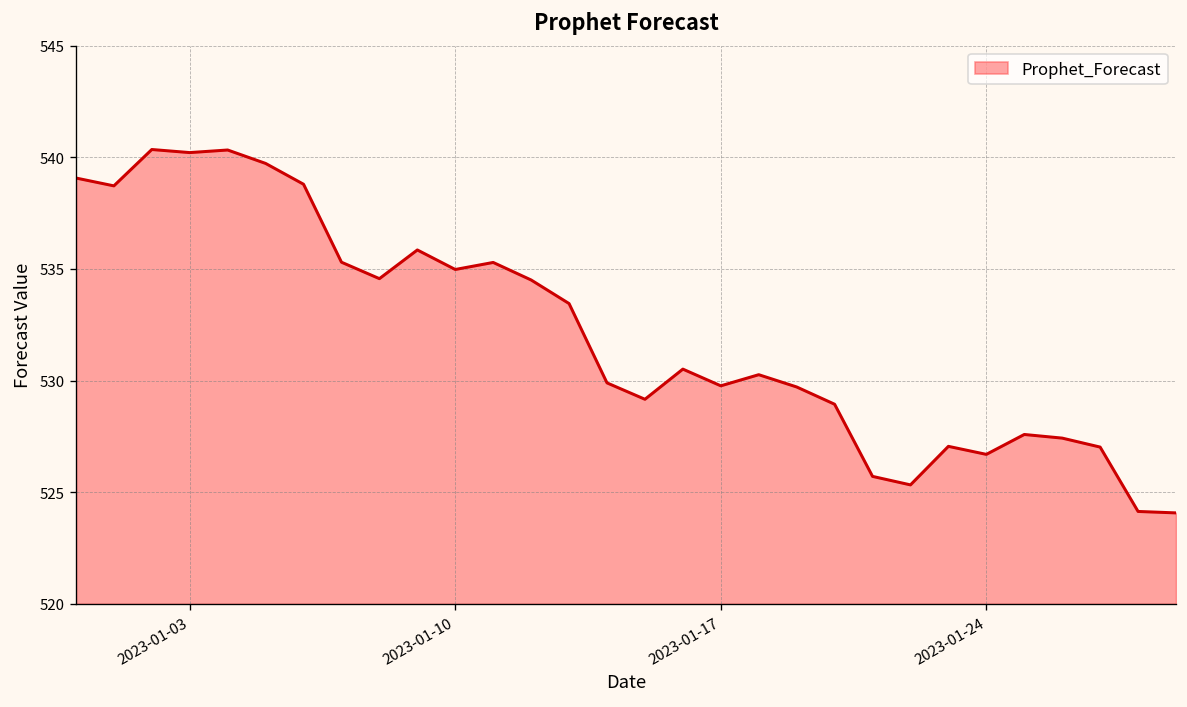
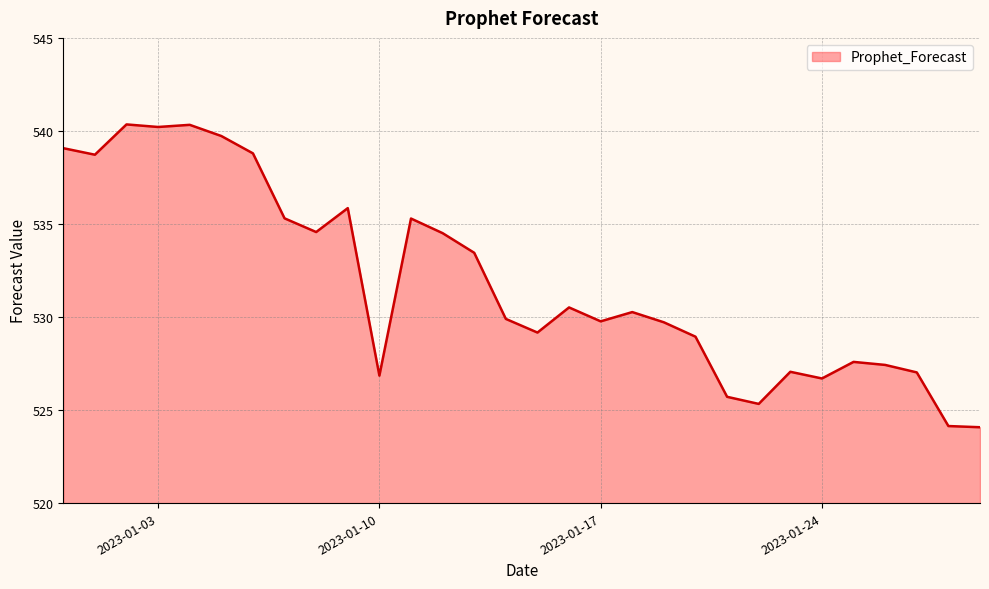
2023-01-10: 535.0 -> 526.9
